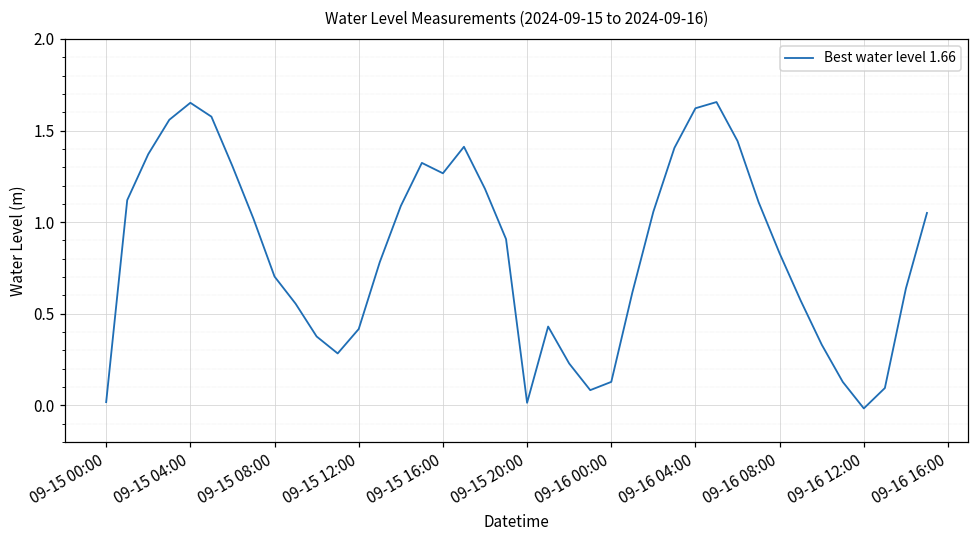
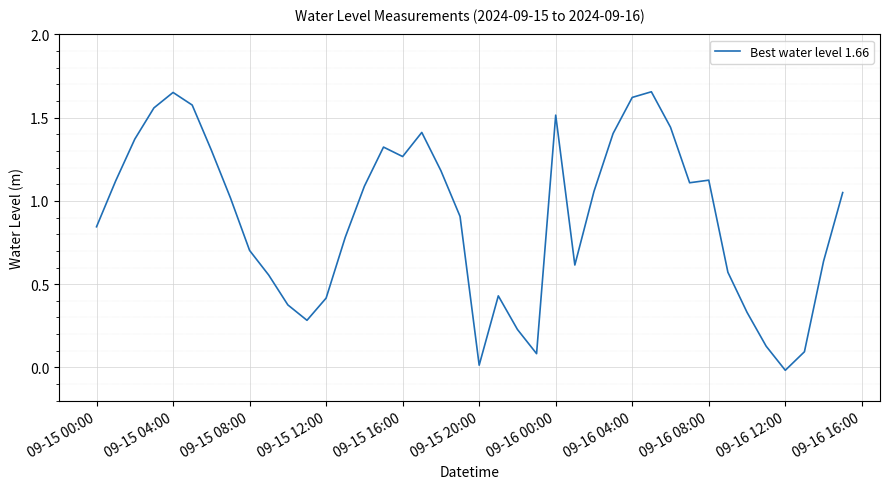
09-15 00:00: 0.02 -> 0.84
09-16 00:00: 0.13 -> 1.52
09-16 08:00: 0.83 -> 1.12
